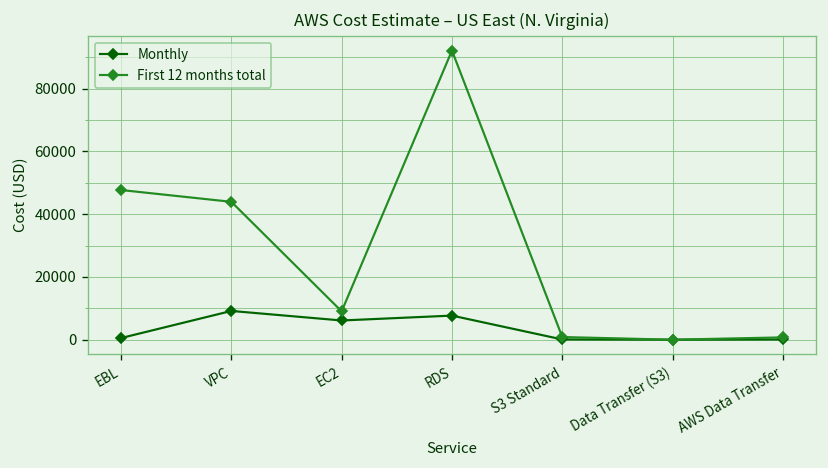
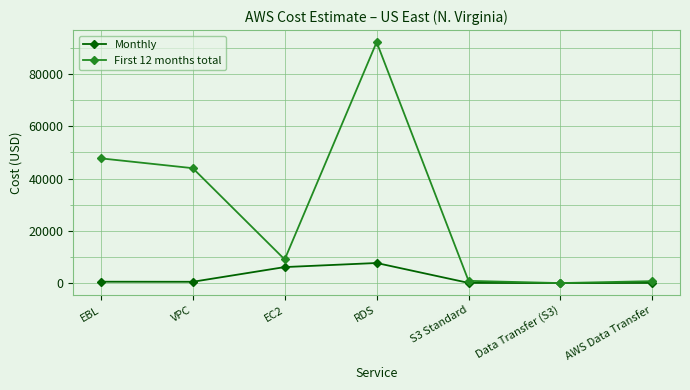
Monthly, VPC: 9000 -> 0
